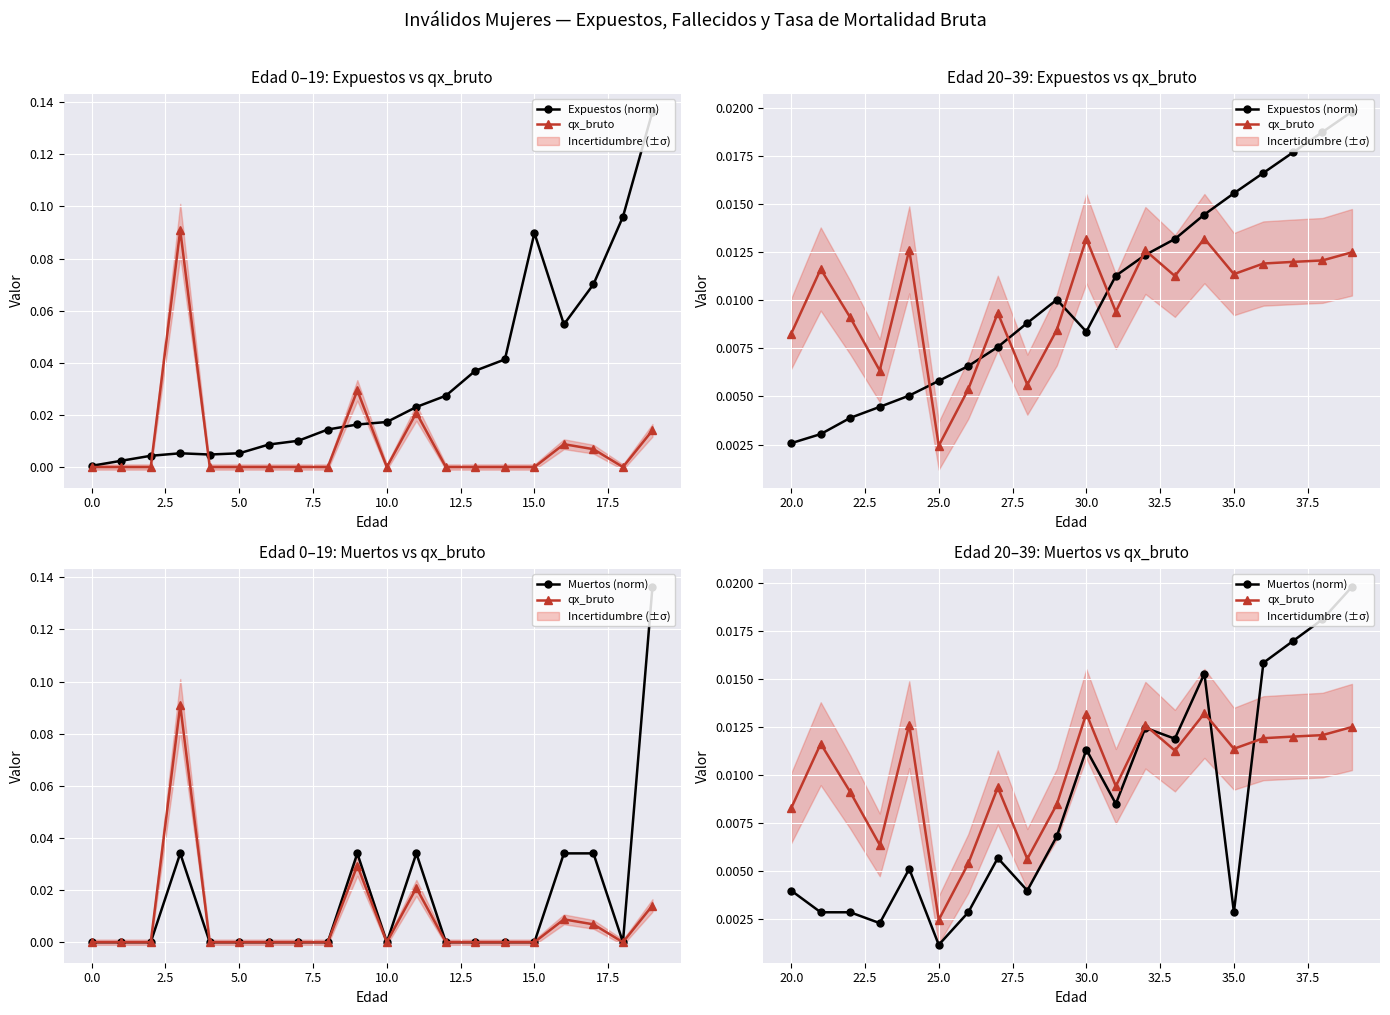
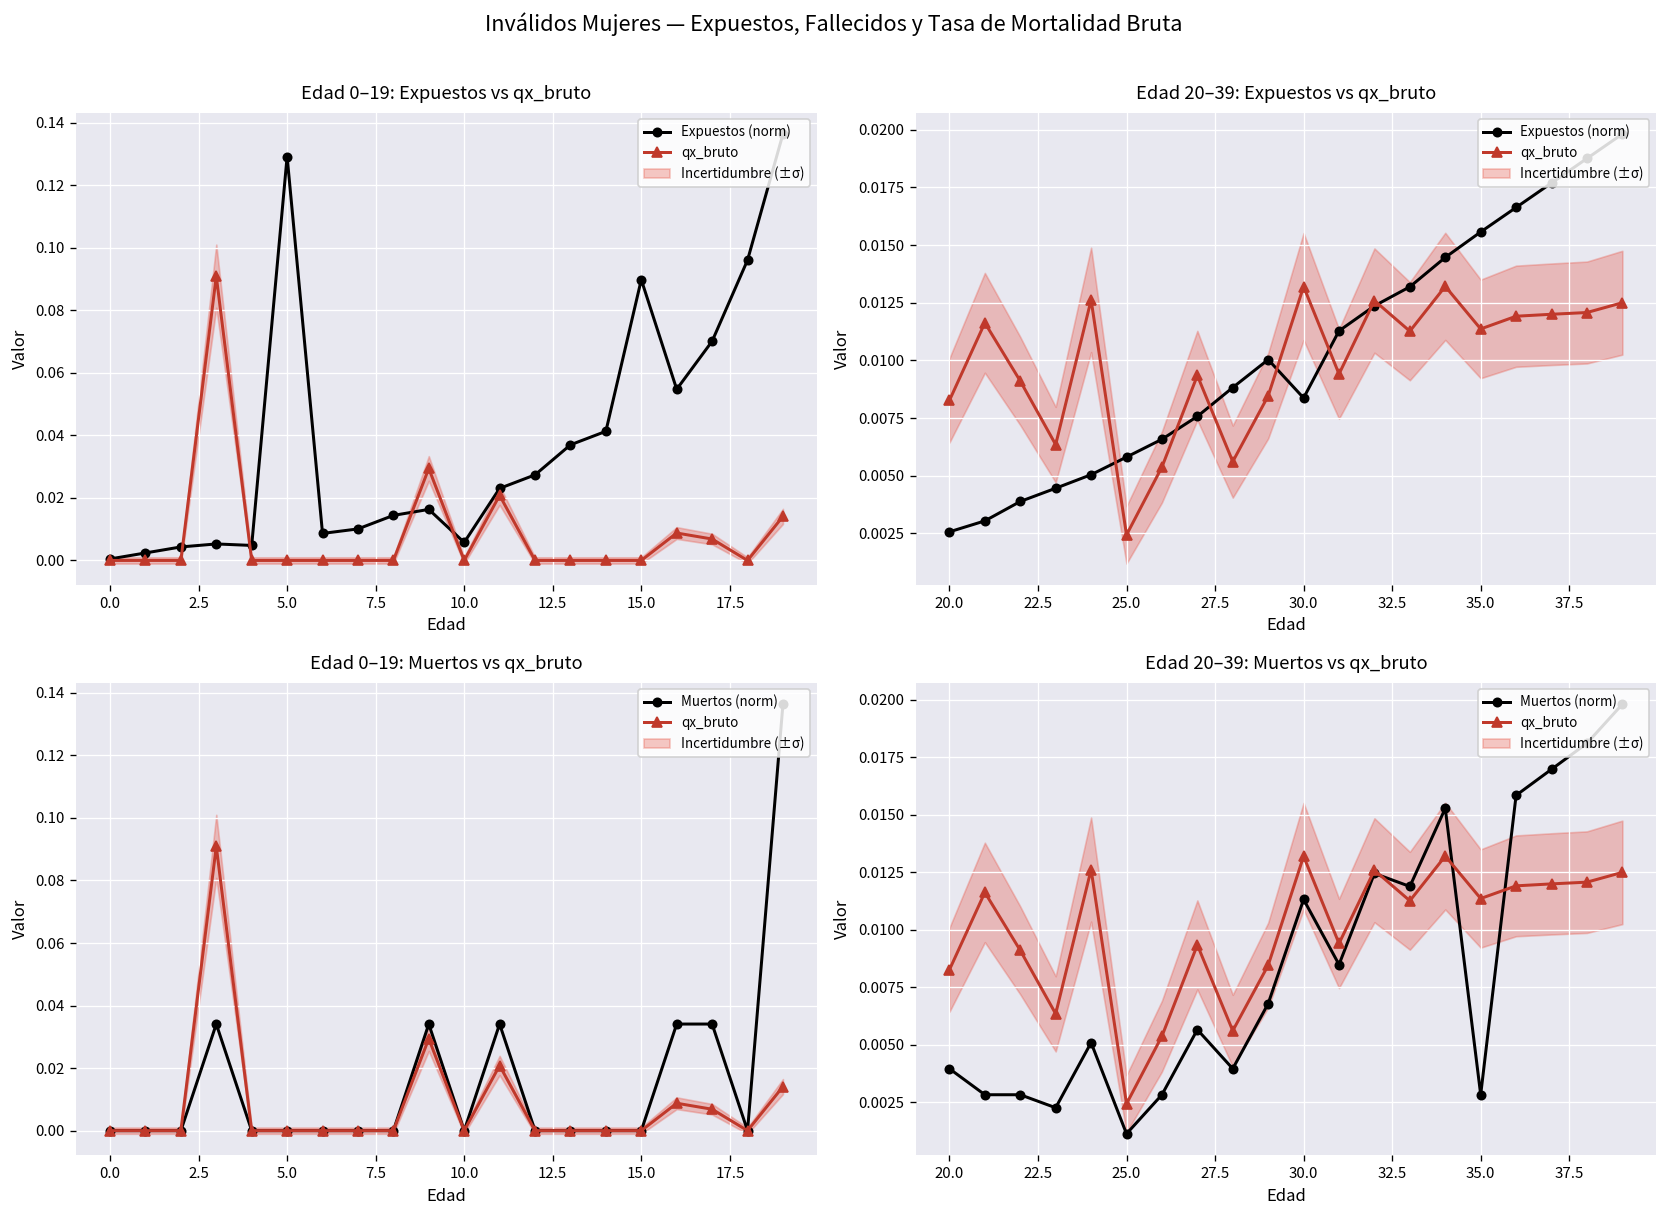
Edad 0–19: Expuestos vs qx_bruto, Expuestos (norm), 5.0: 0.005 -> 0.129
Edad 0–19: Expuestos vs qx_bruto, Expuestos (norm), 10.0: 0.017 -> 0.006
